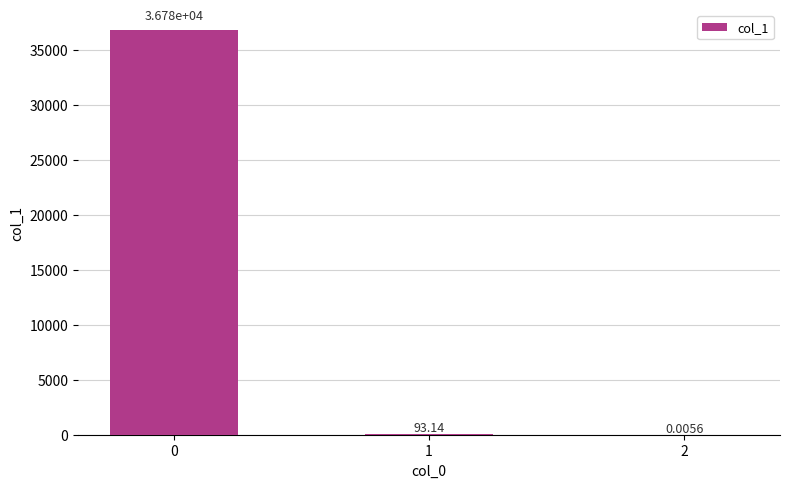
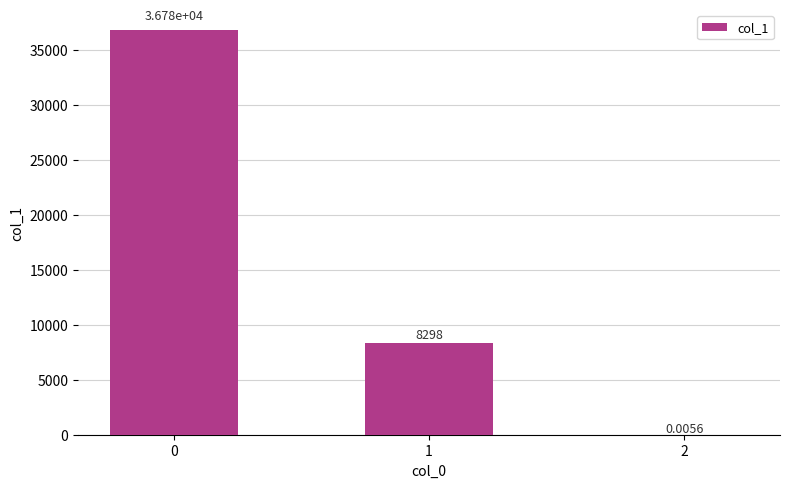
1: 93.14 -> 8298
